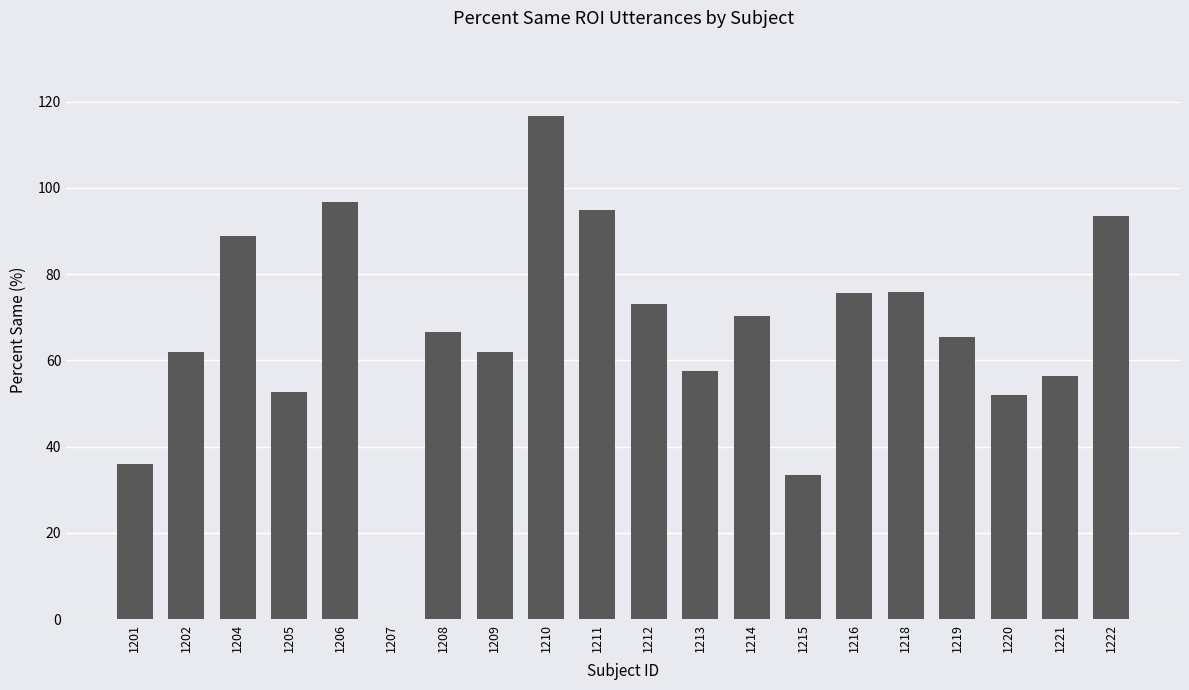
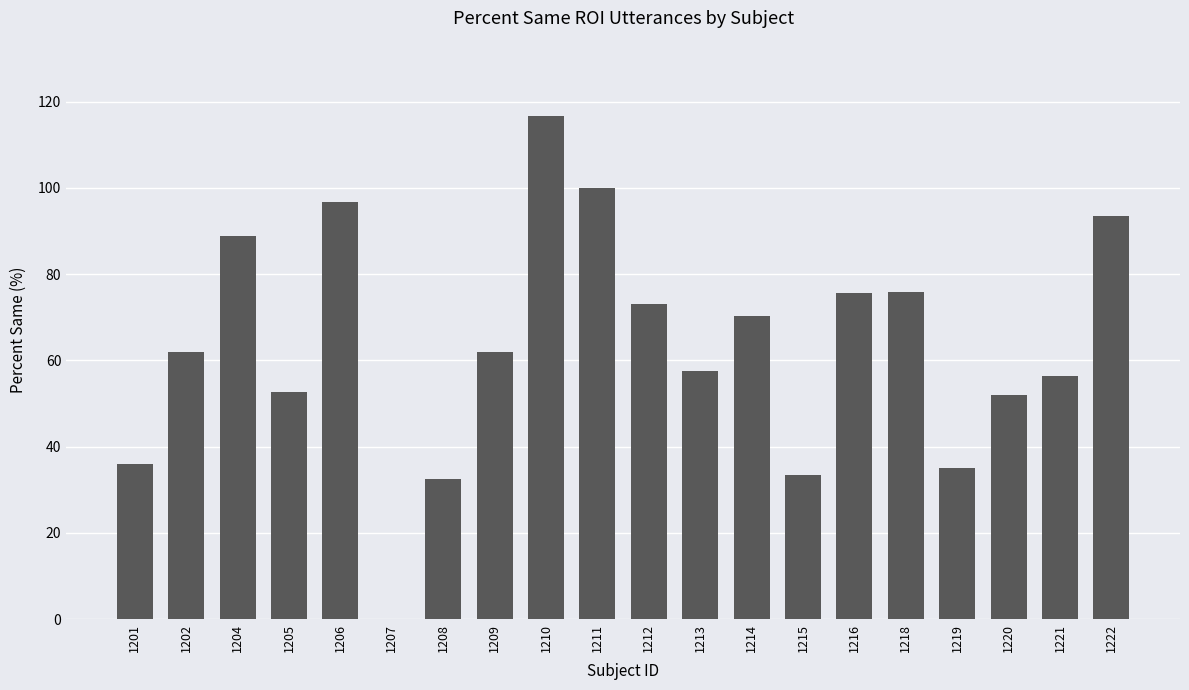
1208: 67 -> 32
1211: 95 -> 100
1219: 66 -> 35
